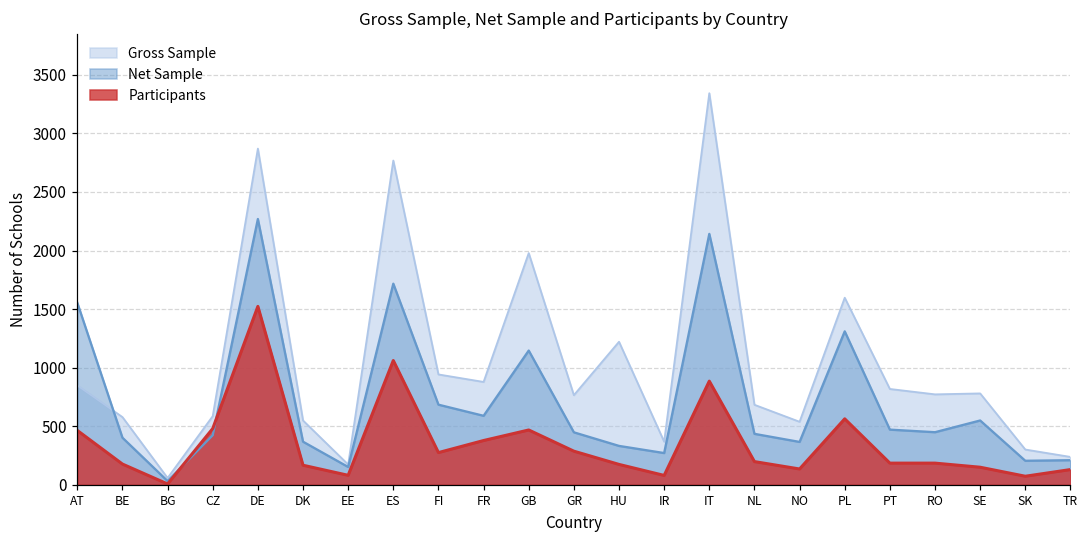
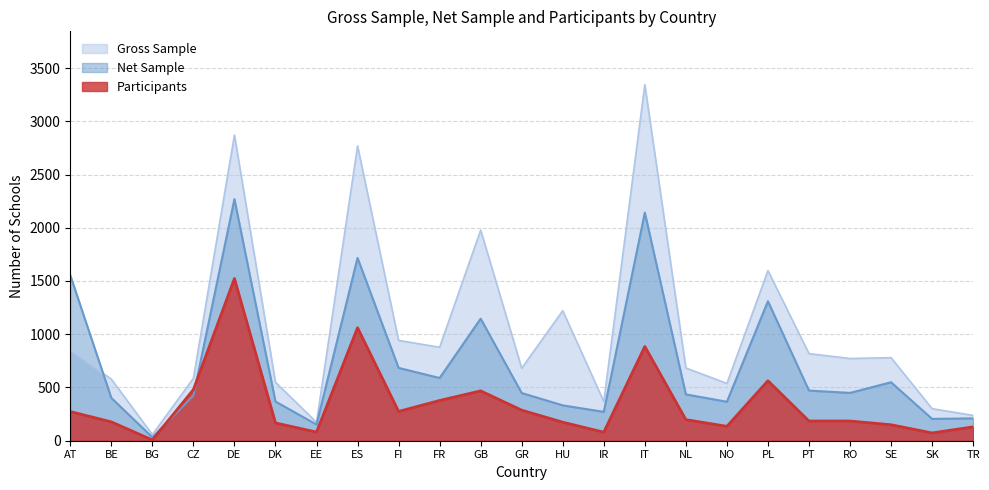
Participants, AT: 460 -> 270
Gross Sample, GR: 770 -> 680
